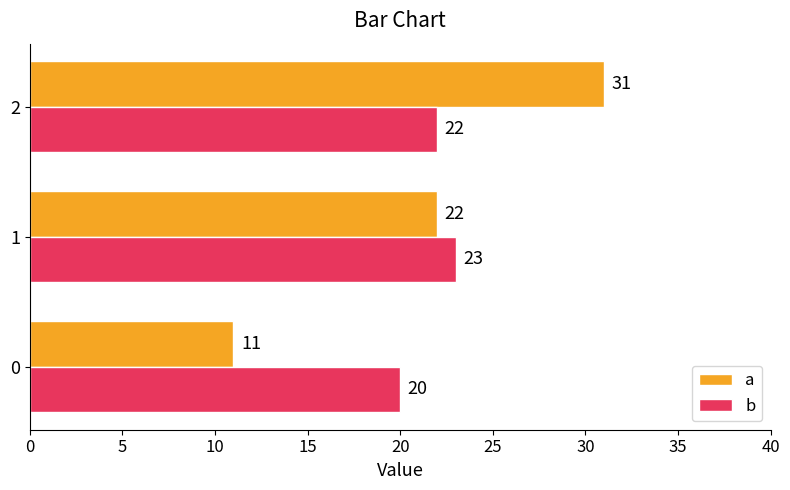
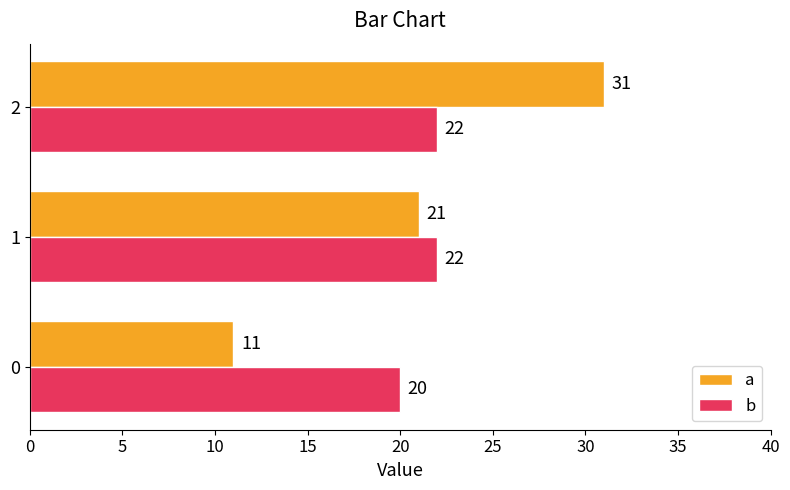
a, 1: 22 -> 21
b, 1: 23 -> 22
